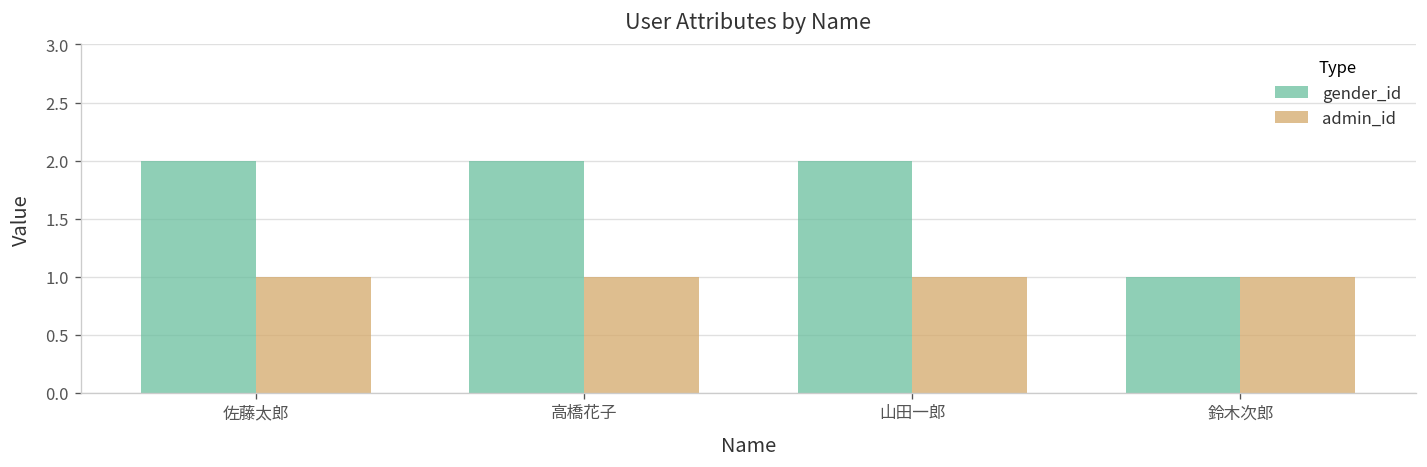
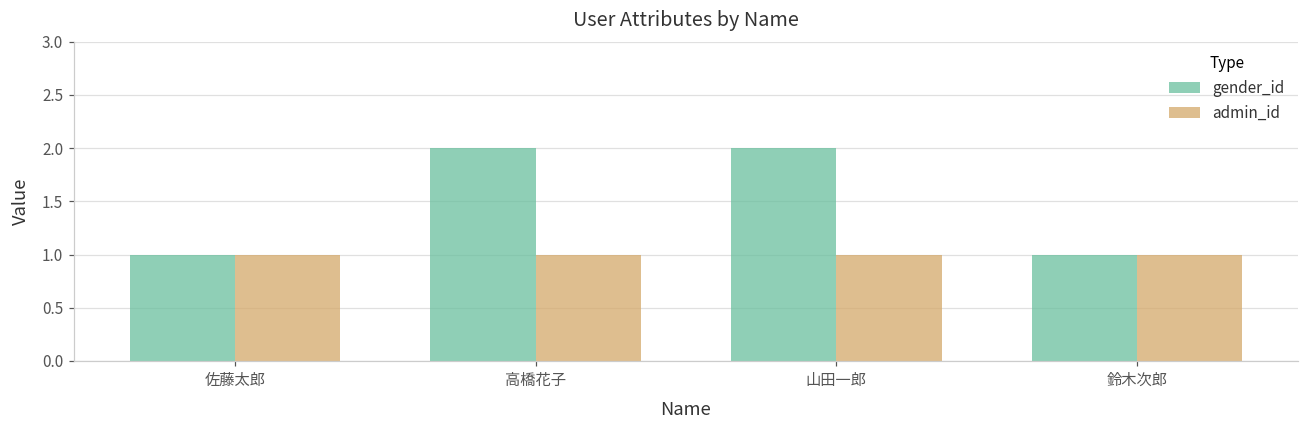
gender_id, 佐藤太郎: 2 -> 1
